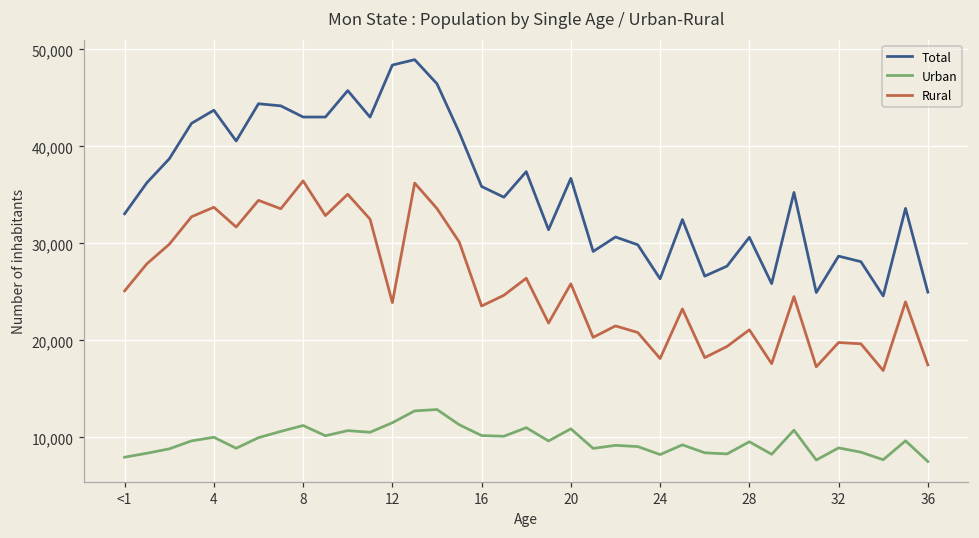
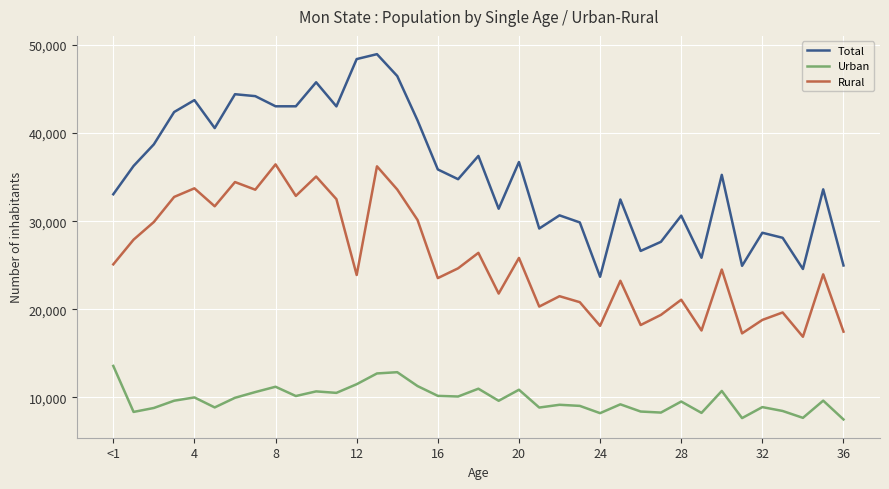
Urban, <1: 8,000 -> 14,000
Total, 24: 26,000 -> 24,000
Rural, 32: 20,000 -> 19,000
